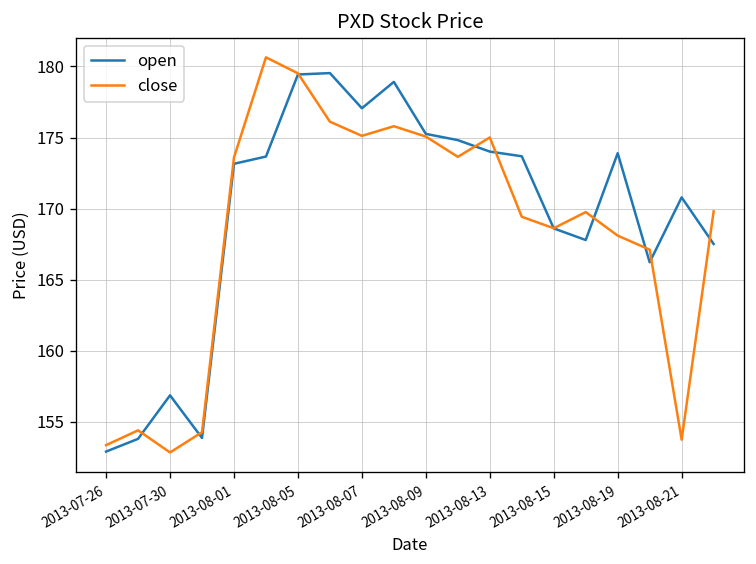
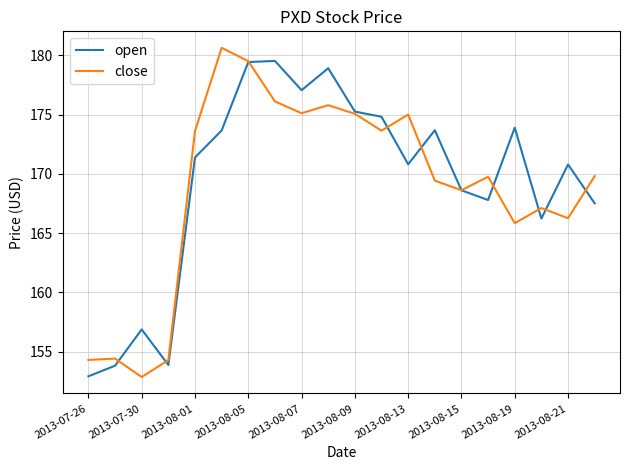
close, 2013-07-26: 153.4 -> 154.3
open, 2013-08-01: 173.2 -> 171.4
open, 2013-08-13: 174.0 -> 170.8
close, 2013-08-19: 168.1 -> 165.8
close, 2013-08-21: 153.7 -> 166.3
